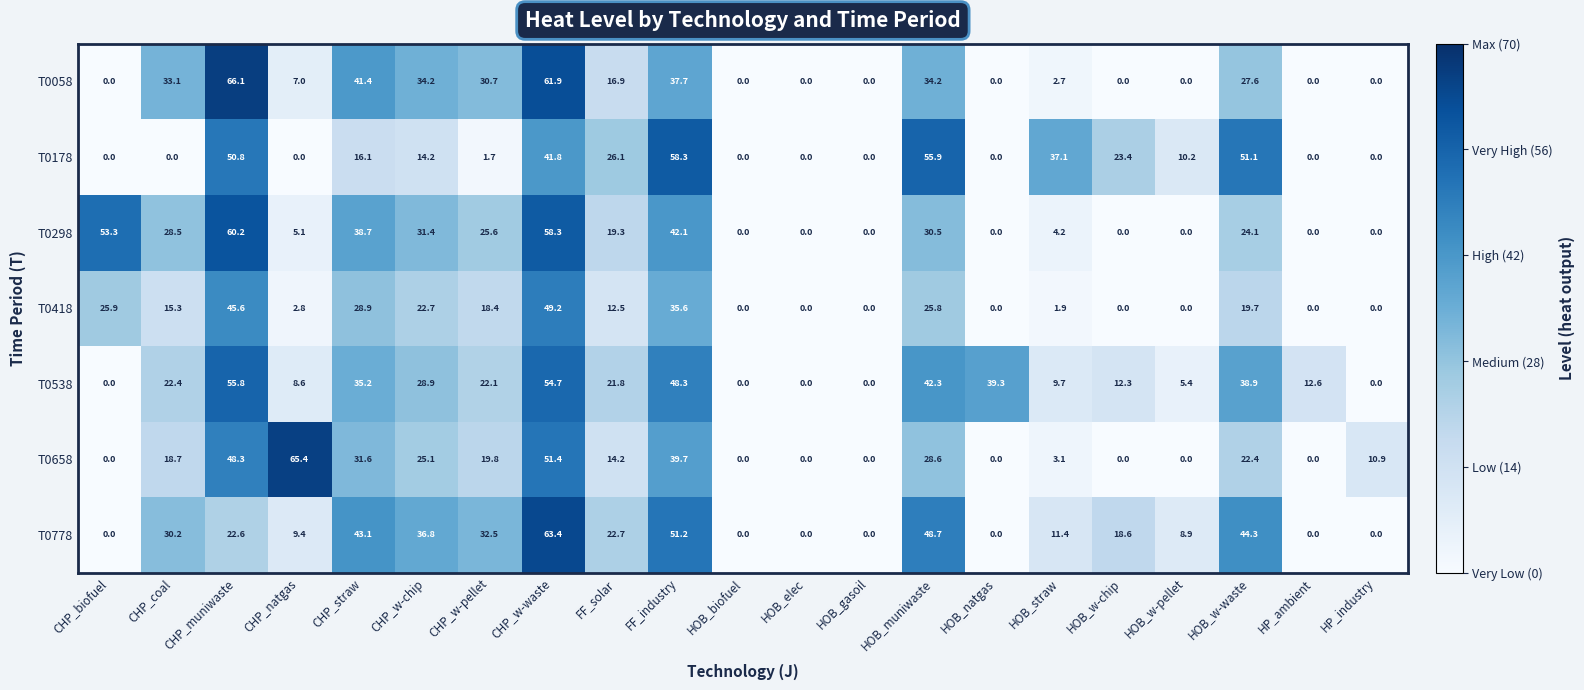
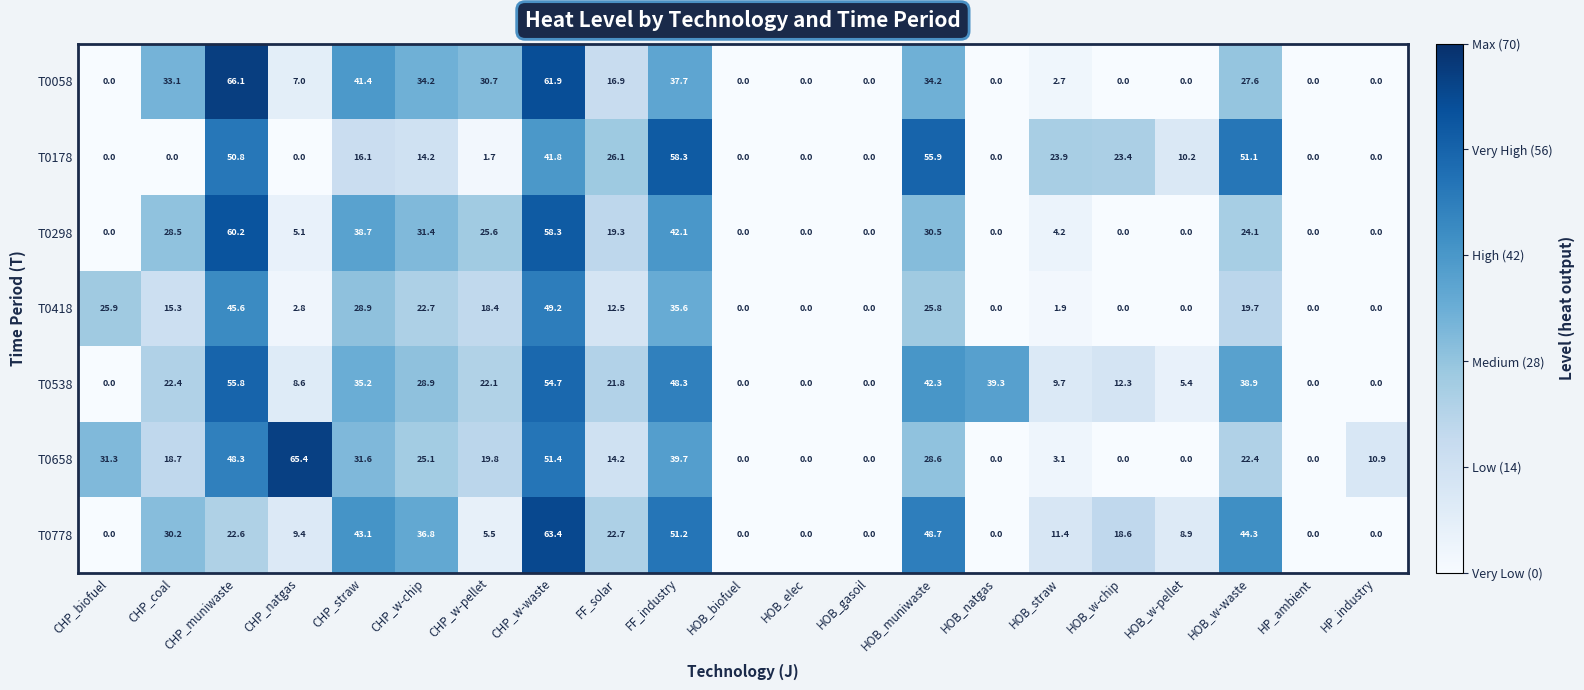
T0178, HOB_straw: 37.1 -> 23.9
T0298, CHP_biofuel: 53.3 -> 0.0
T0538, HP_ambient: 12.6 -> 0.0
T0658, CHP_biofuel: 0.0 -> 31.3
T0778, CHP_w-pellet: 32.5 -> 5.5
